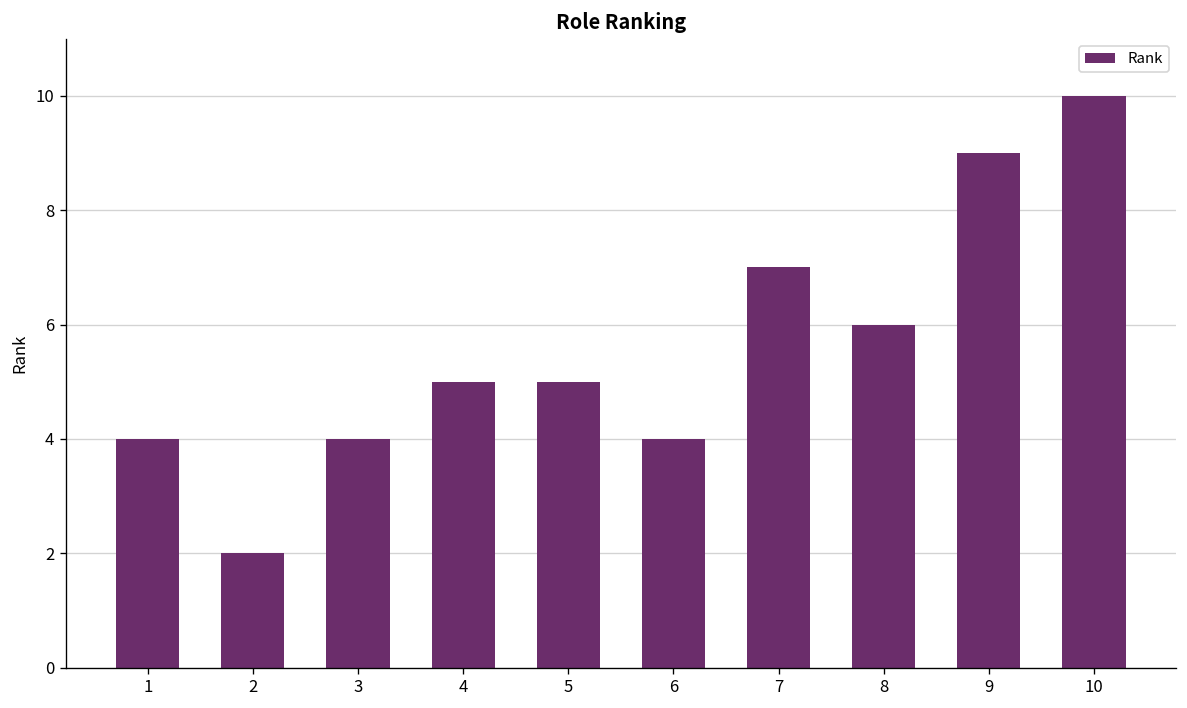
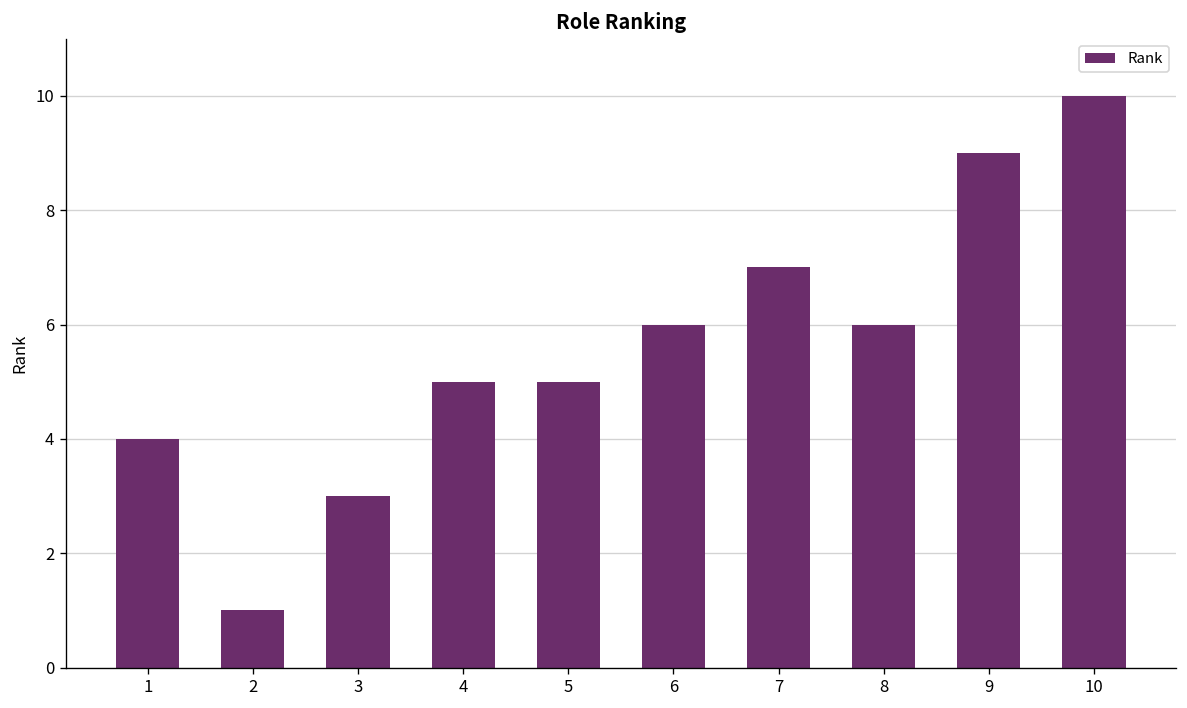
2: 2 -> 1
3: 4 -> 3
6: 4 -> 6
